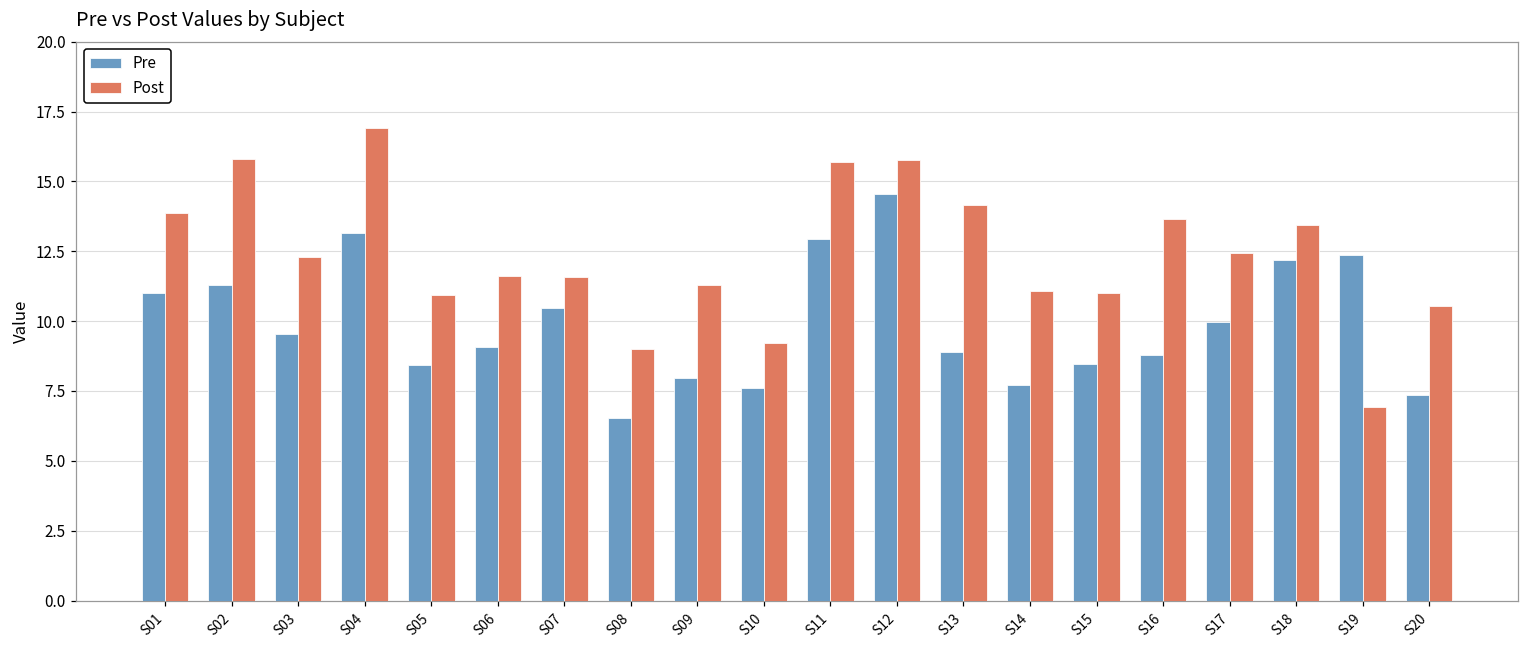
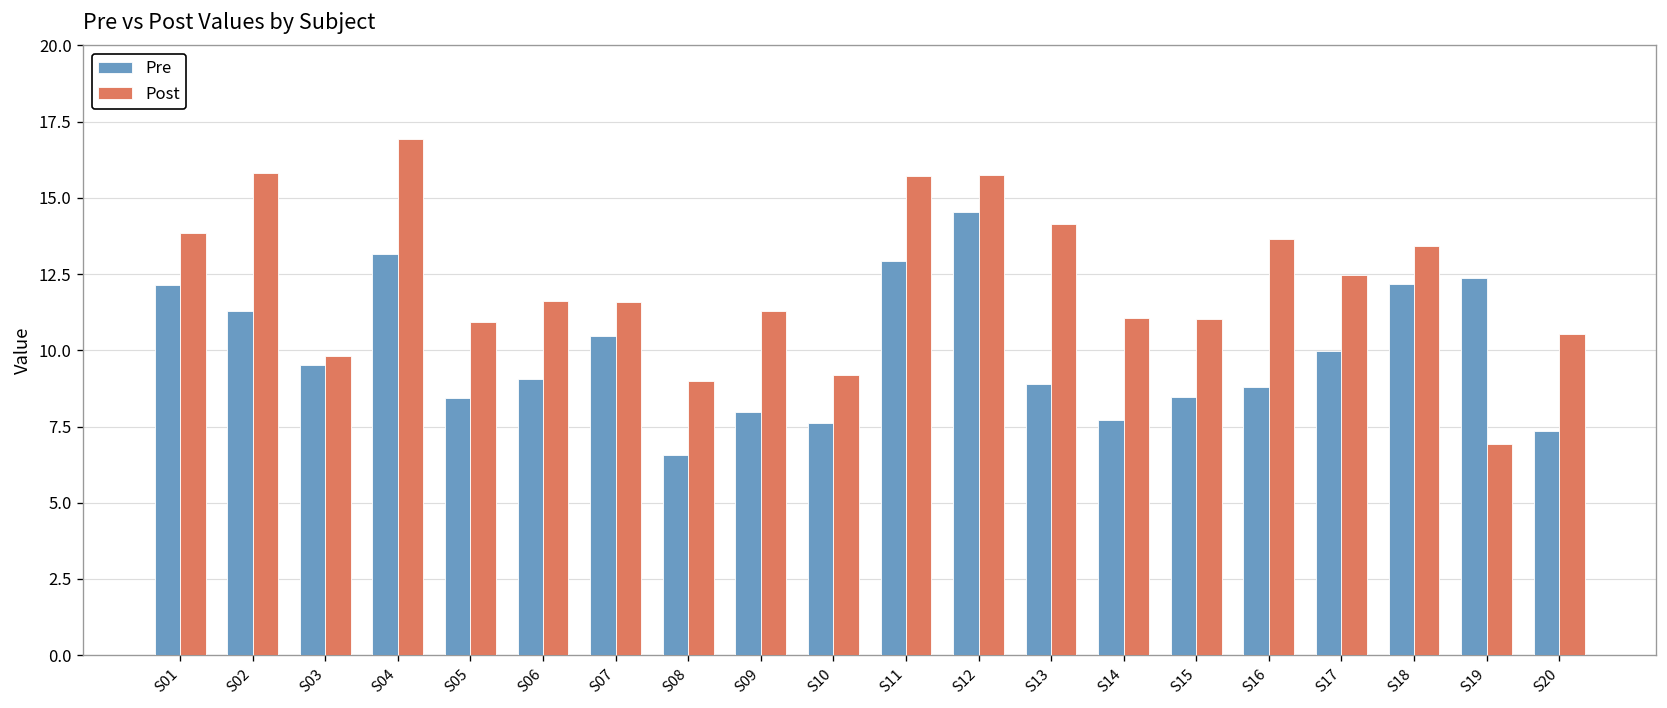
Pre, S01: 11.0 -> 12.1
Post, S03: 12.3 -> 9.8
